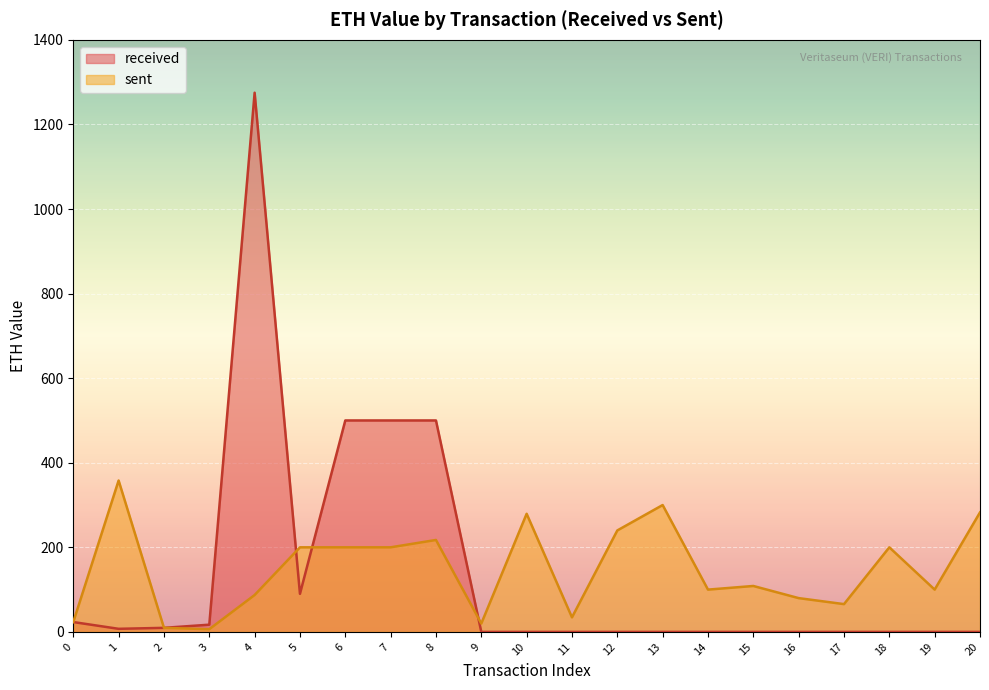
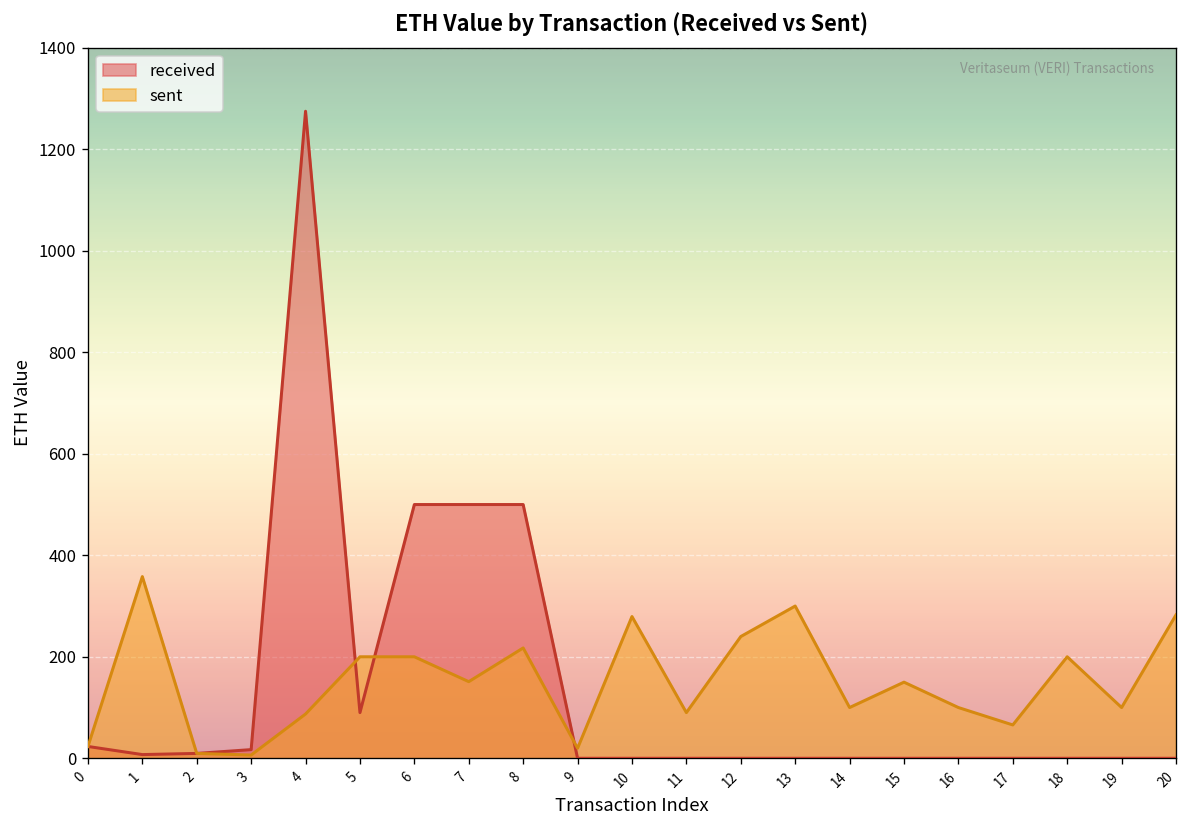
sent, 7: 200 -> 150
sent, 11: 30 -> 90
sent, 15: 110 -> 150
sent, 16: 80 -> 100
